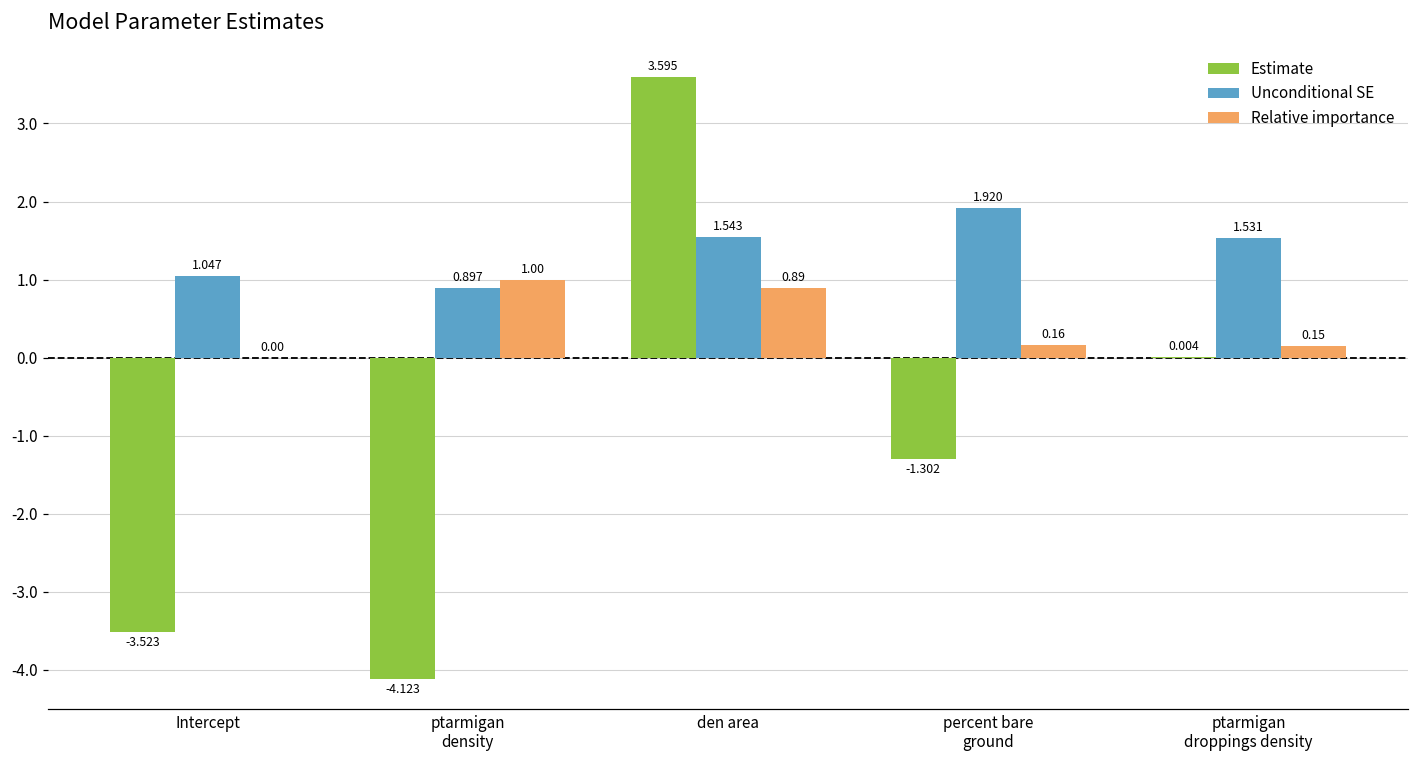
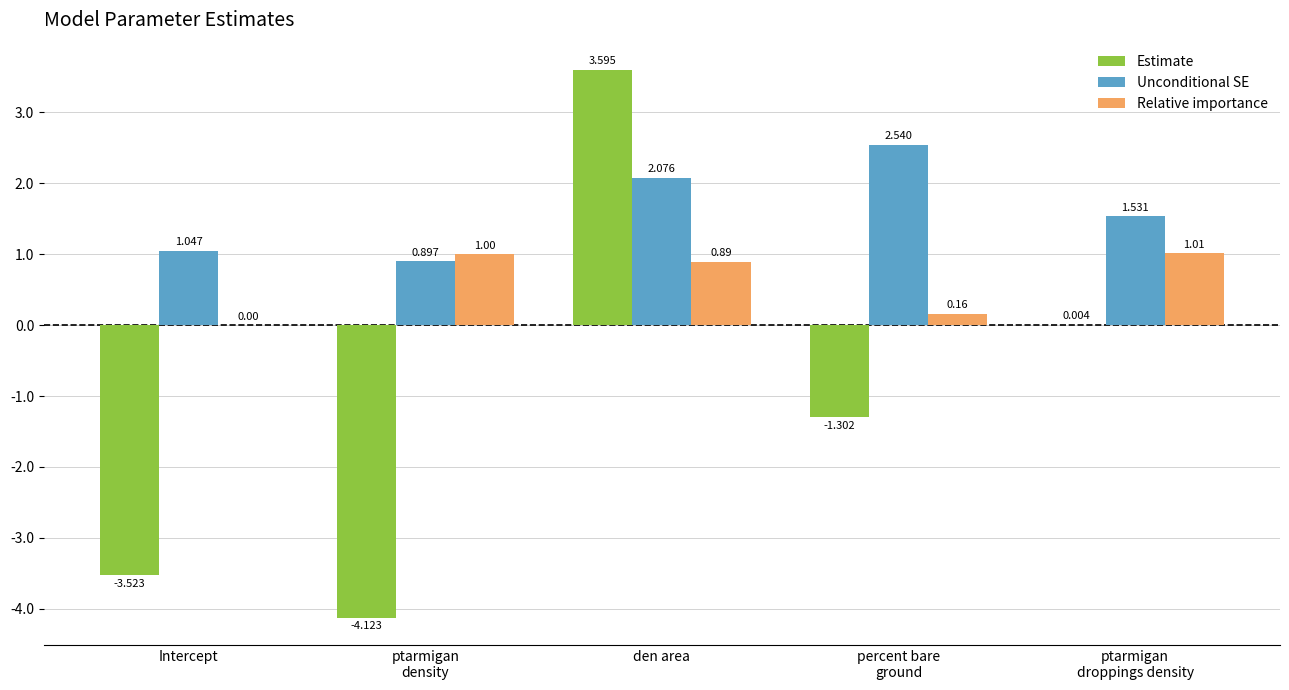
Unconditional SE, den area: 1.543 -> 2.076
Unconditional SE, percent bare ground: 1.920 -> 2.540
Relative importance, ptarmigan droppings density: 0.15 -> 1.01
